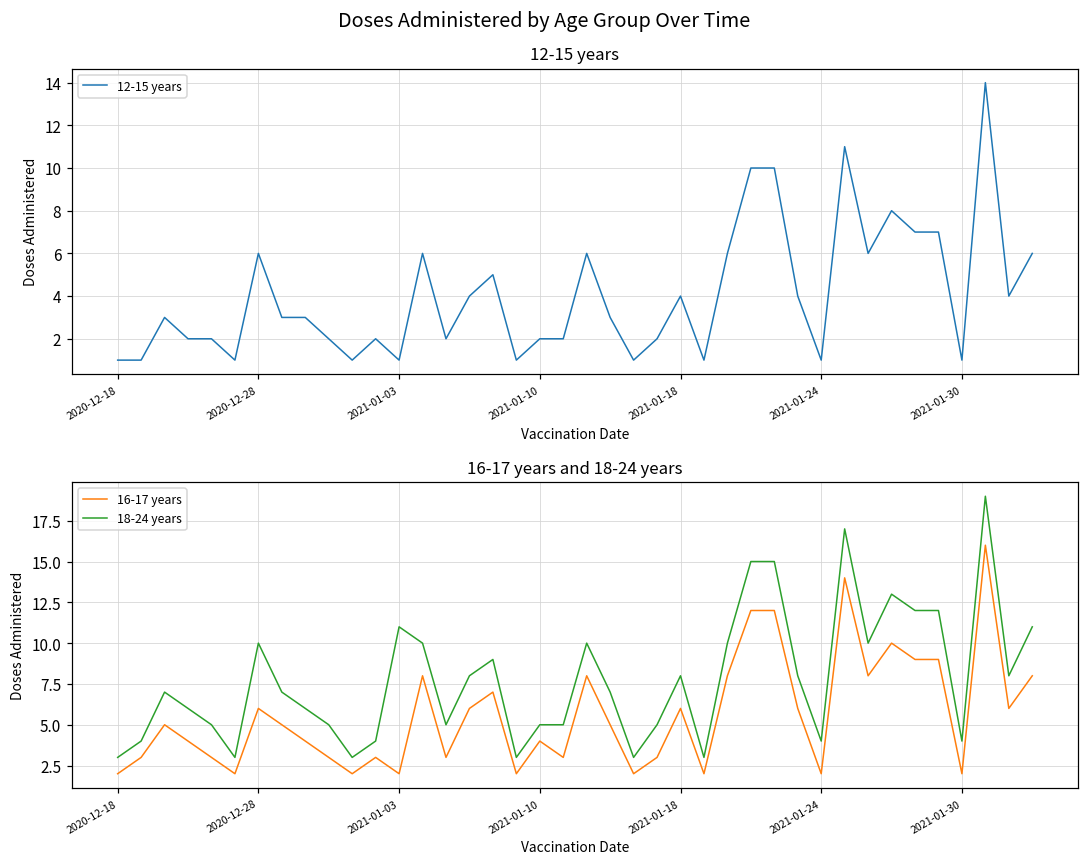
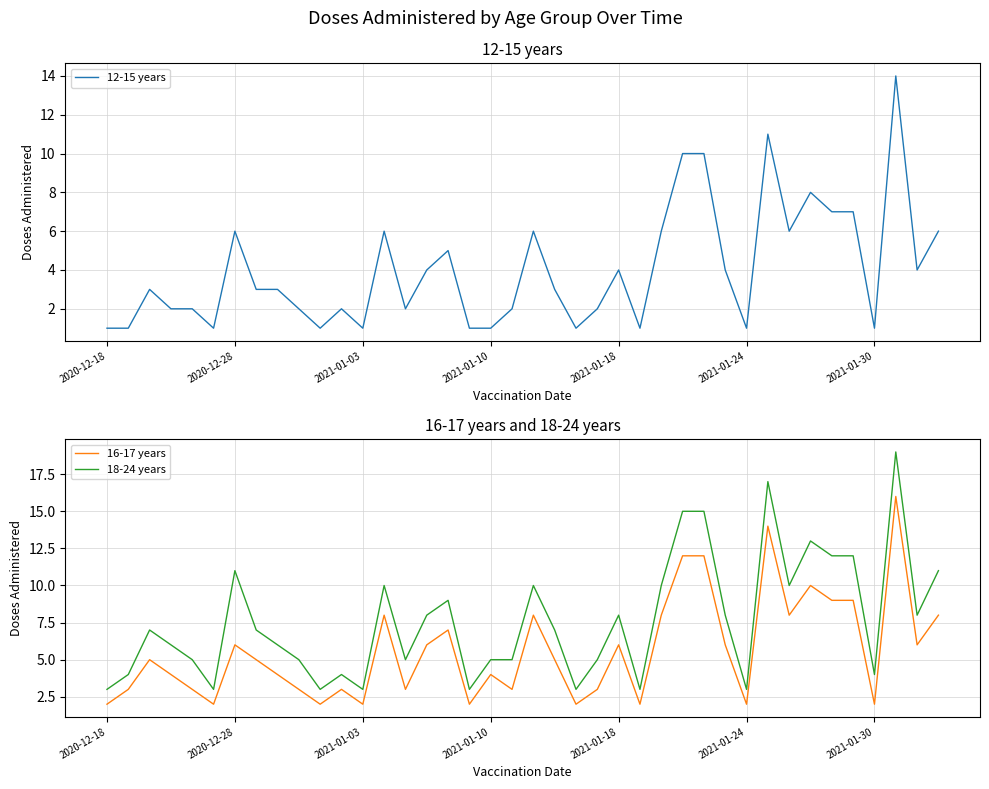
12-15 years, 2021-01-10: 2 -> 1
16-17 years and 18-24 years, 18-24 years, 2020-12-28: 10 -> 11
16-17 years and 18-24 years, 18-24 years, 2021-01-03: 11 -> 3
16-17 years and 18-24 years, 18-24 years, 2021-01-24: 4 -> 3
